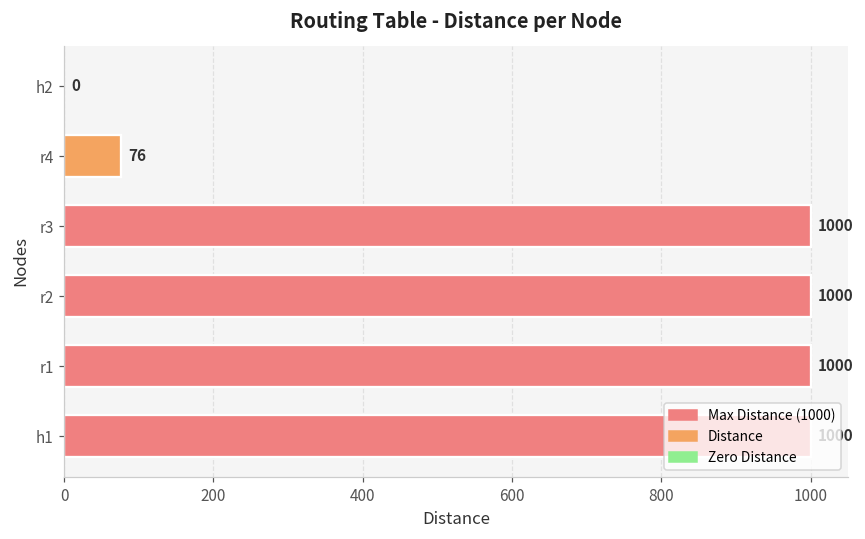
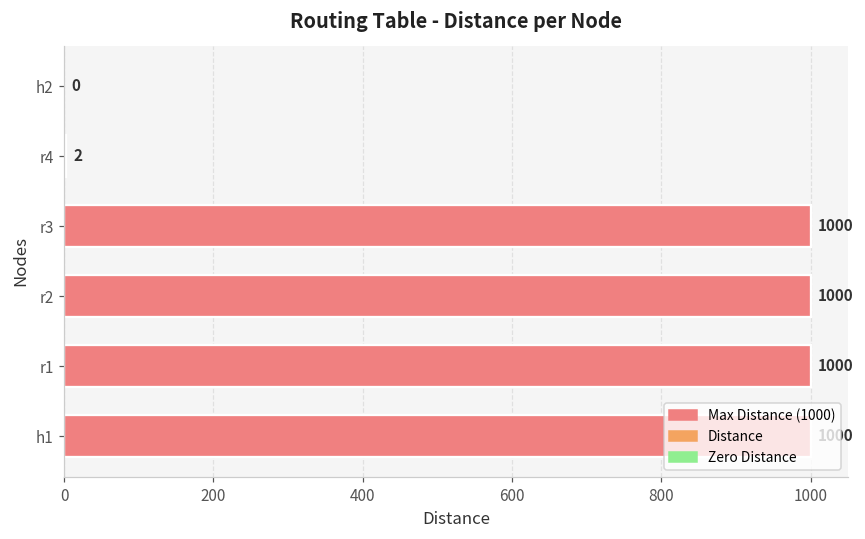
r4: 76 -> 2
